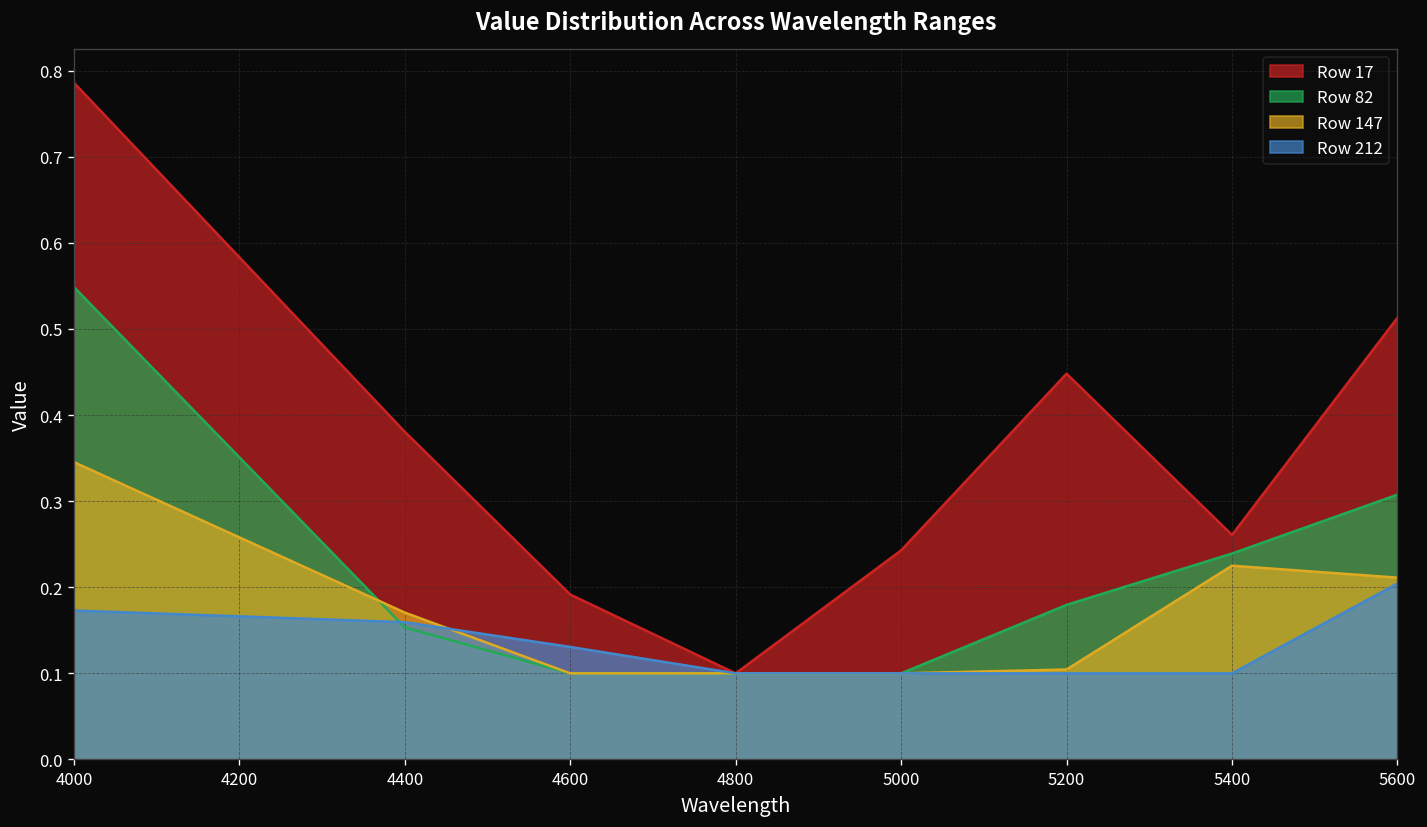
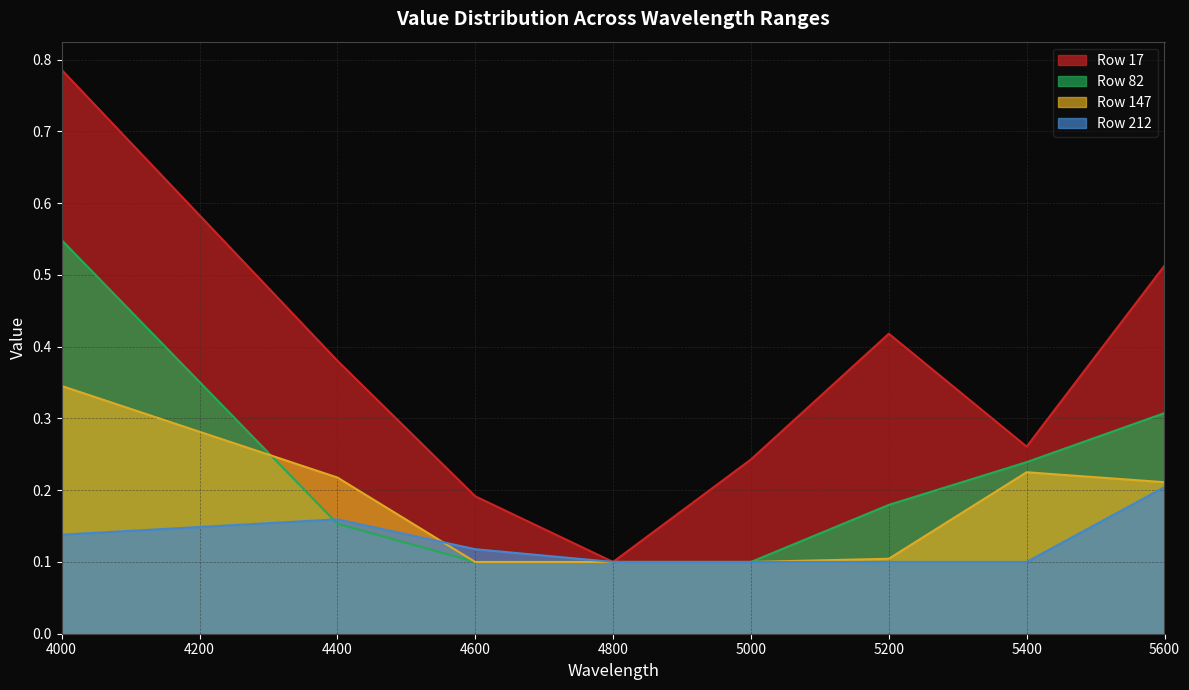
Row 212, 4000: 0.17 -> 0.14
Row 147, 4400: 0.17 -> 0.22
Row 212, 4600: 0.13 -> 0.12
Row 17, 5200: 0.45 -> 0.42
